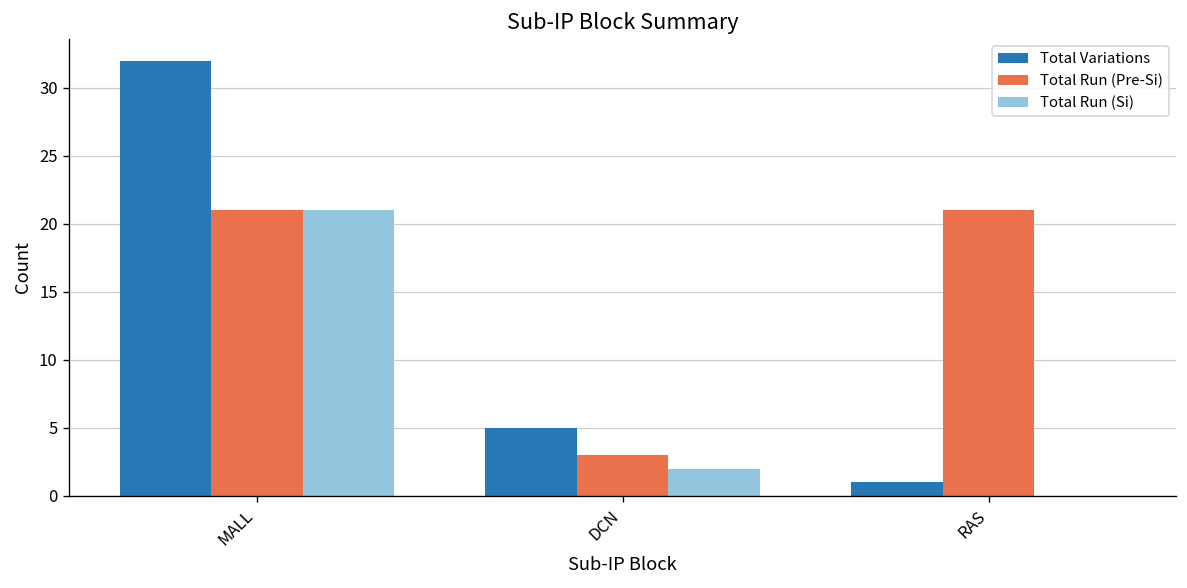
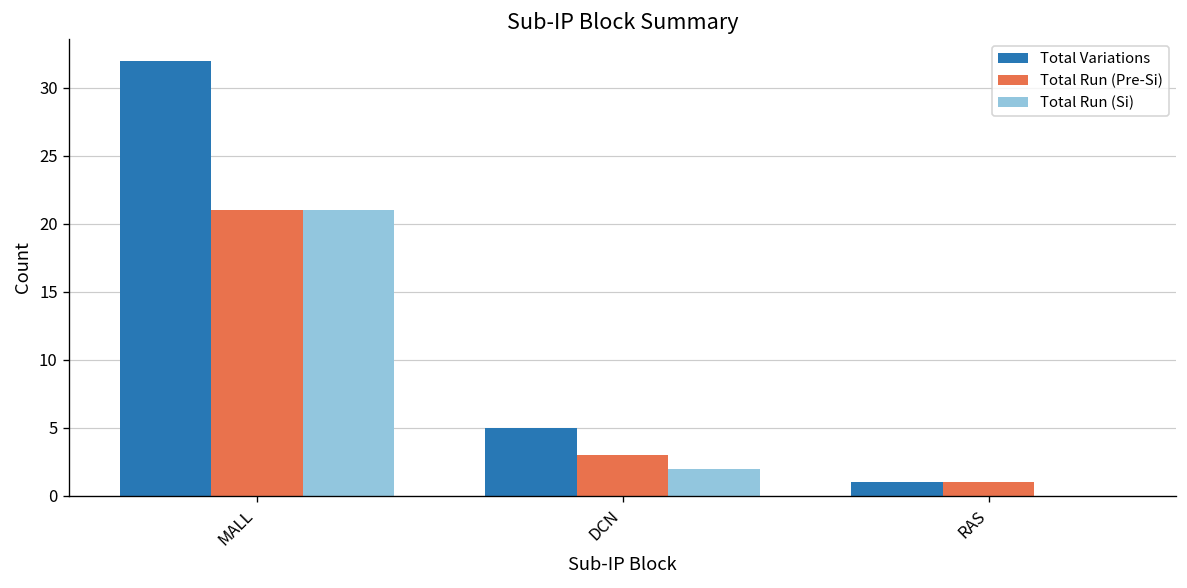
Total Run (Pre-Si), RAS: 21 -> 1
